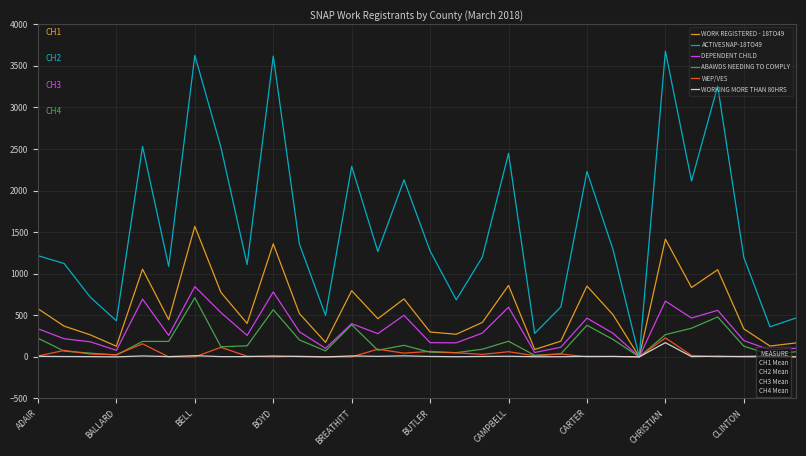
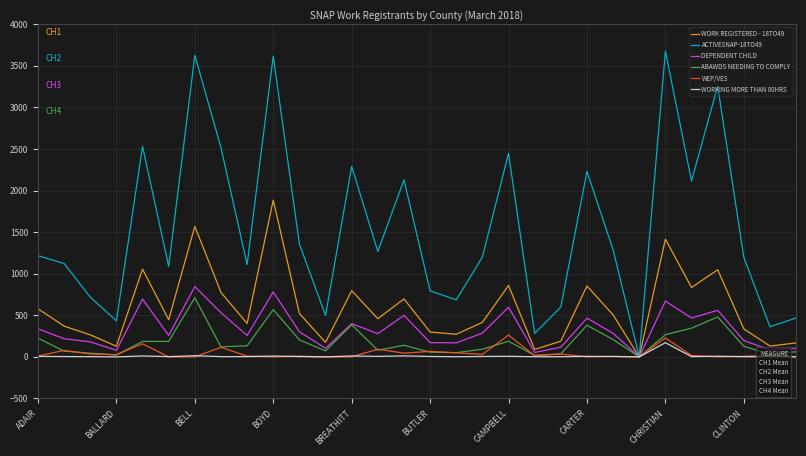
WORK REGISTERED - 18TO49, BOYD: 1400 -> 1900
ACTIVESNAP-18TO49, BUTLER: 1300 -> 800
WEP/VES, CAMPBELL: 100 -> 300
